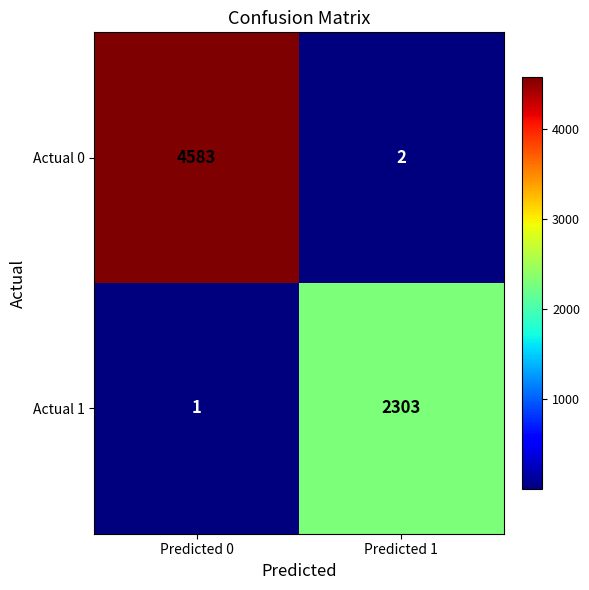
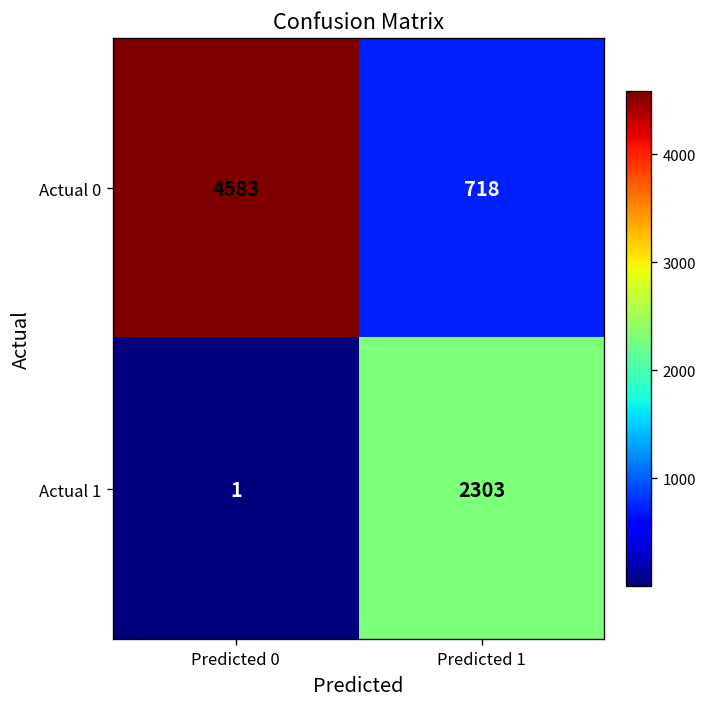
Actual 0, Predicted 1: 2 -> 718
